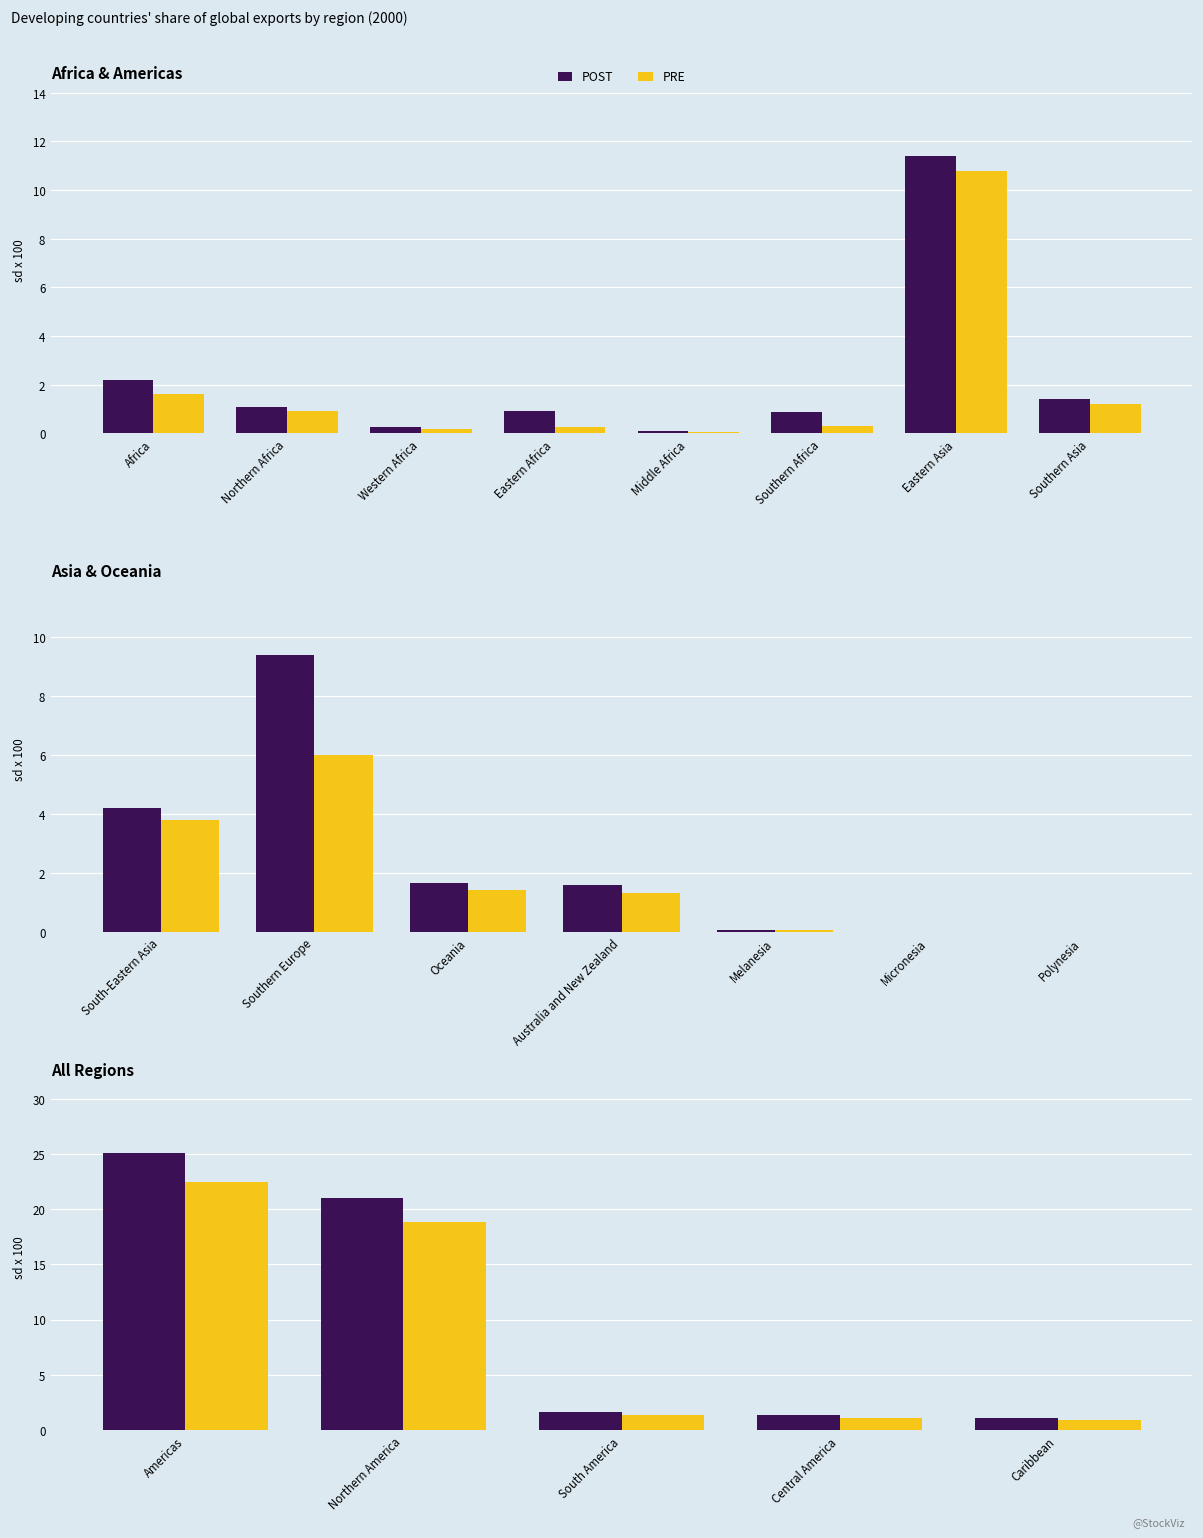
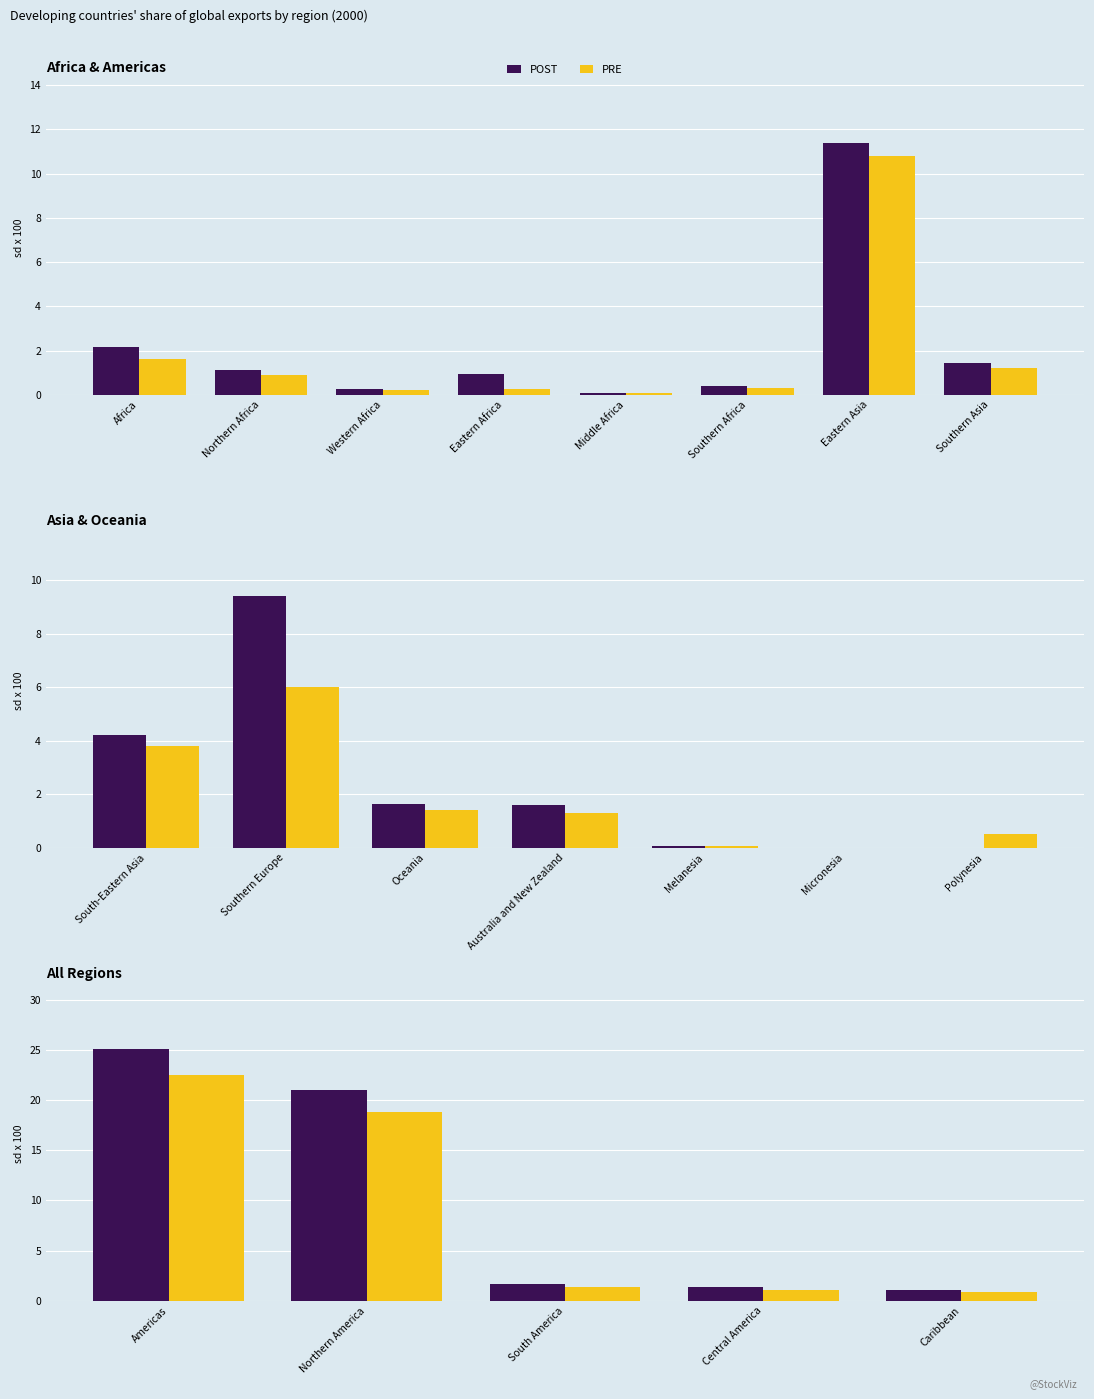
Africa & Americas, POST, Southern Africa: 0.9 -> 0.4
Asia & Oceania, PRE, Polynesia: 0.0 -> 0.5
